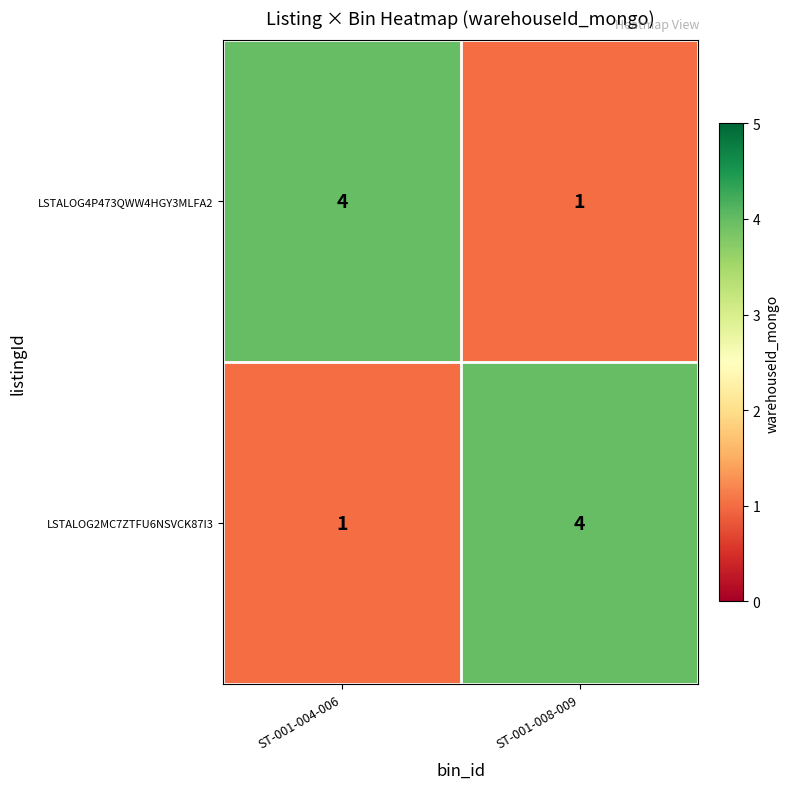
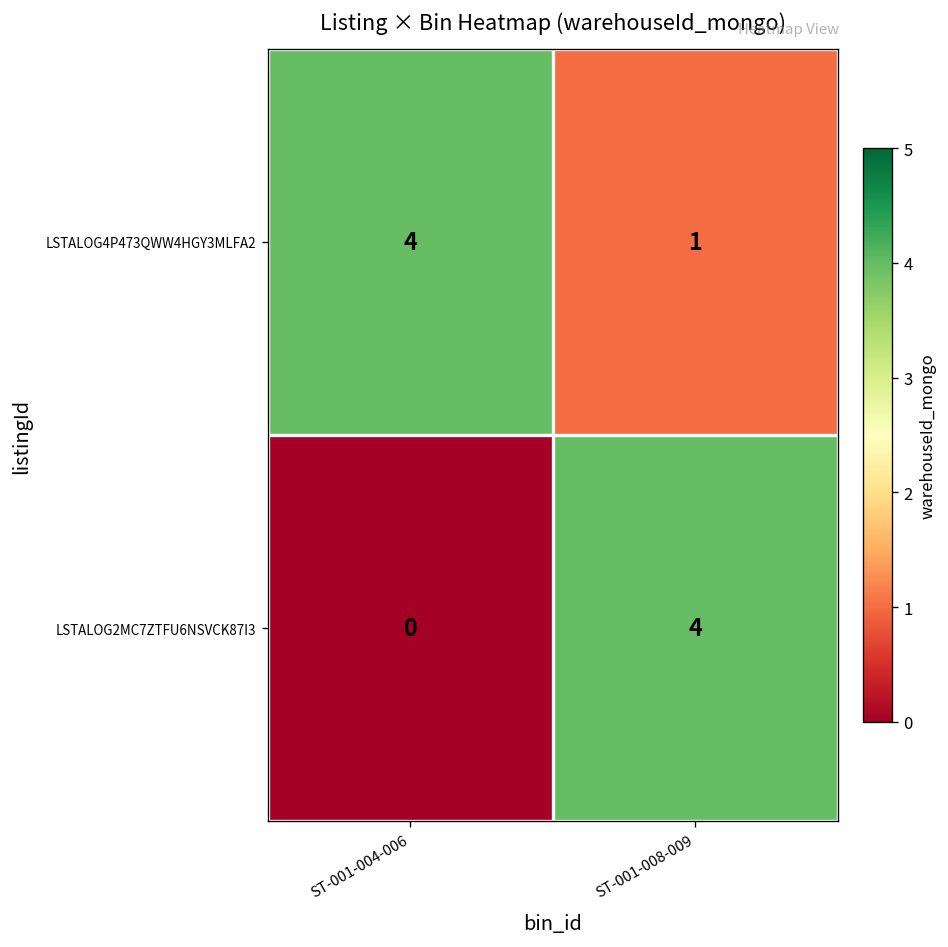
LSTALOG2MC7ZTFU6NSVCK87I3, ST-001-004-006: 1 -> 0
